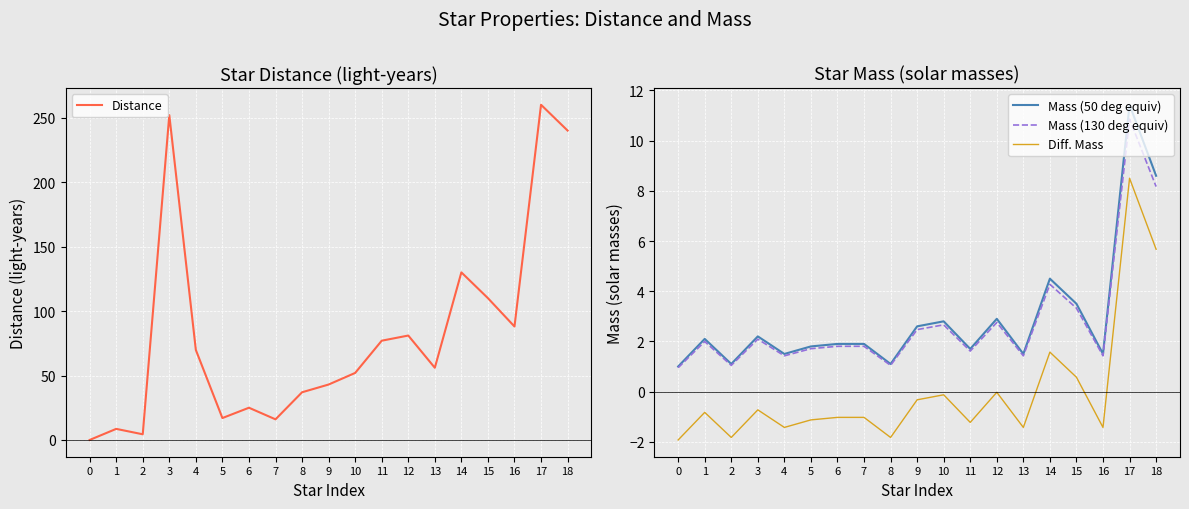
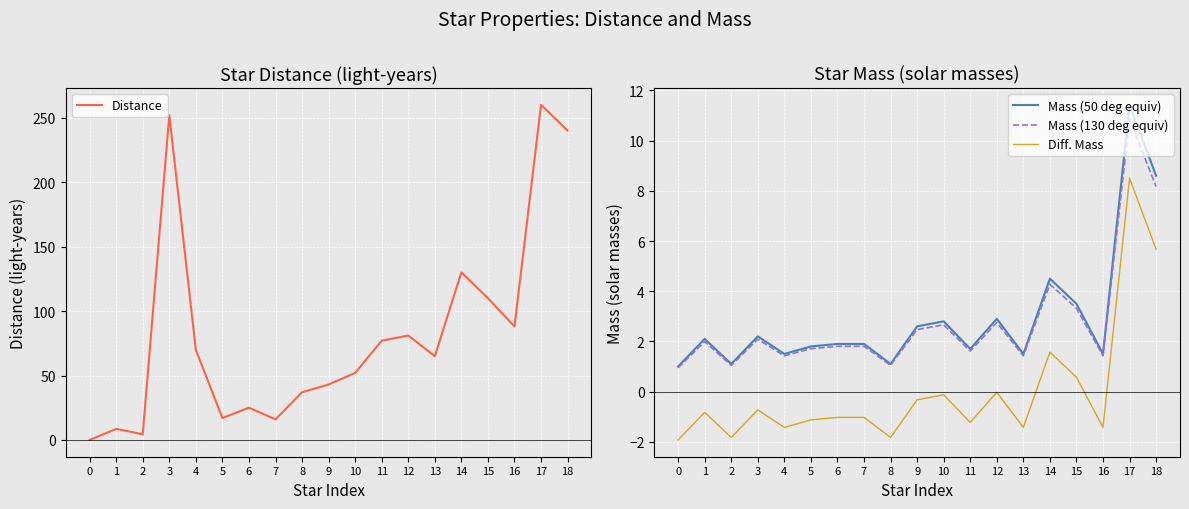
Star Distance (light-years), 13: 56 -> 65
